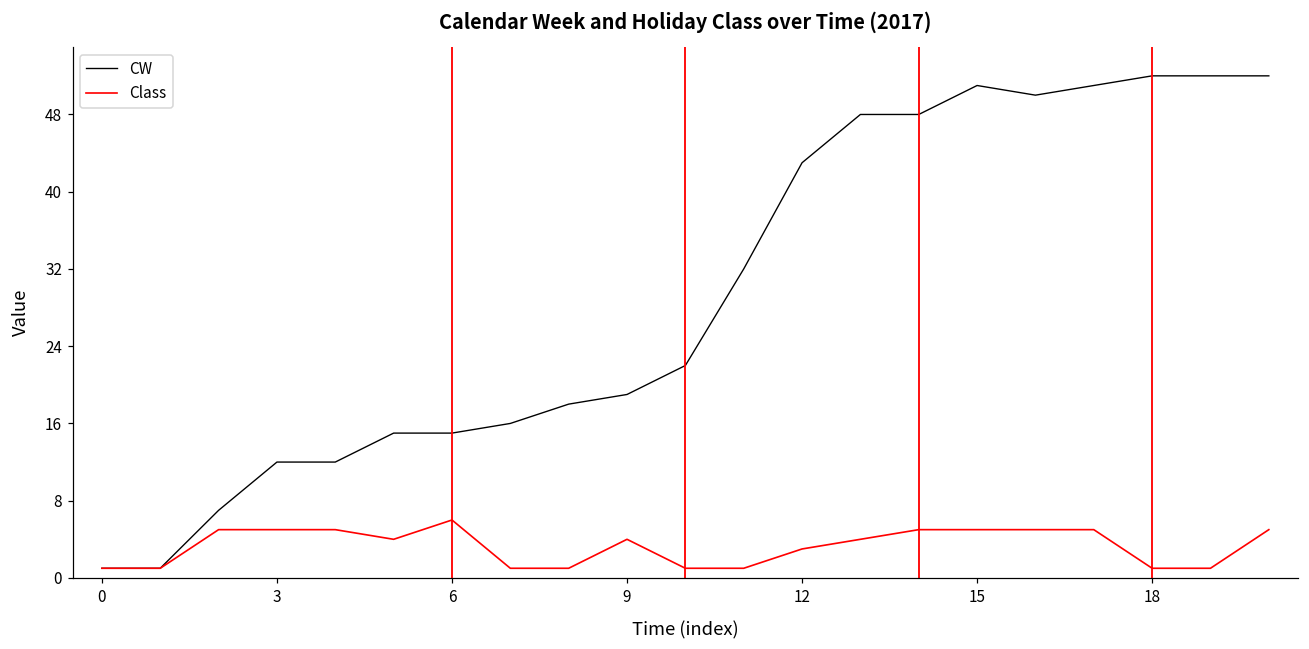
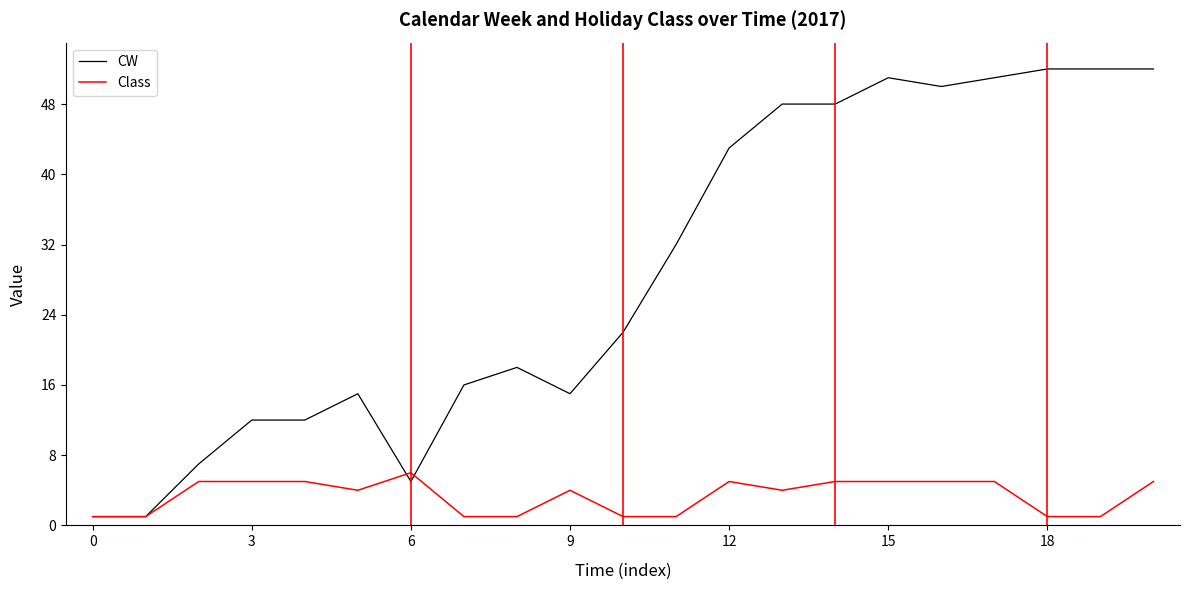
CW, 6: 15 -> 5
CW, 9: 19 -> 15
Class, 12: 3 -> 5
